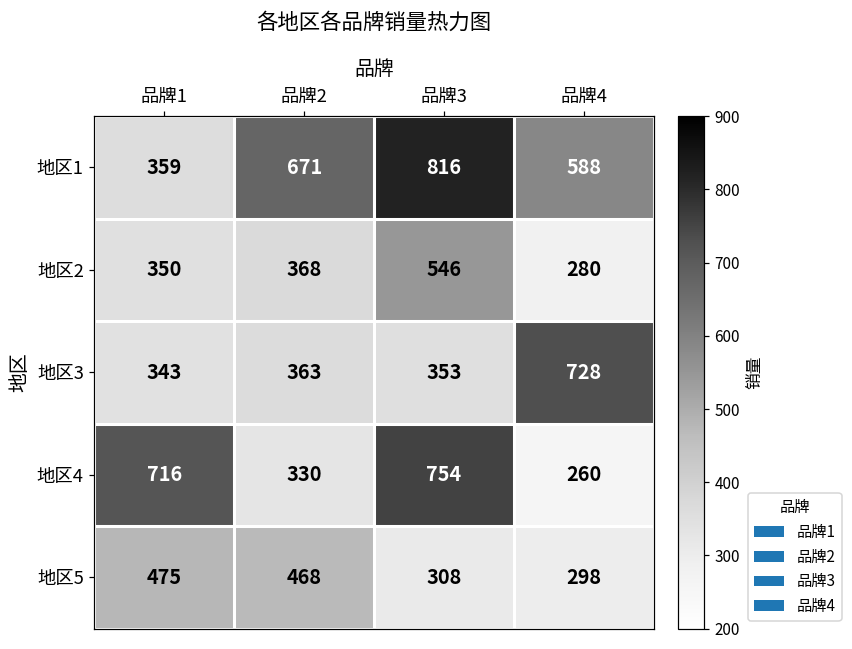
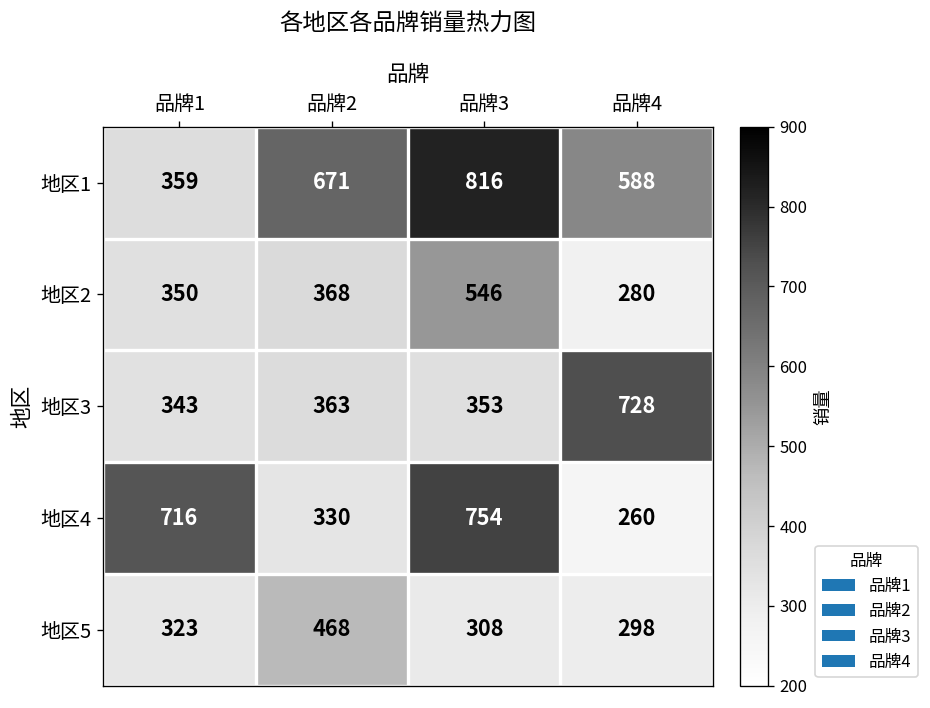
地区5, 品牌1: 475 -> 323
